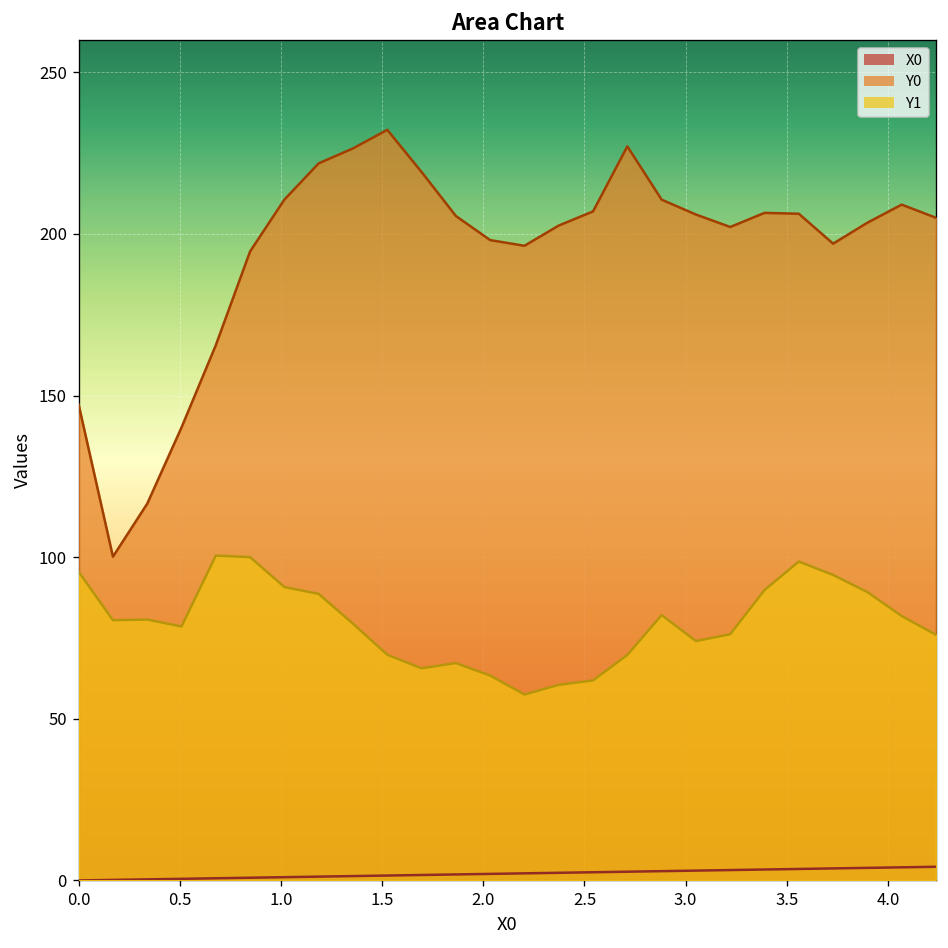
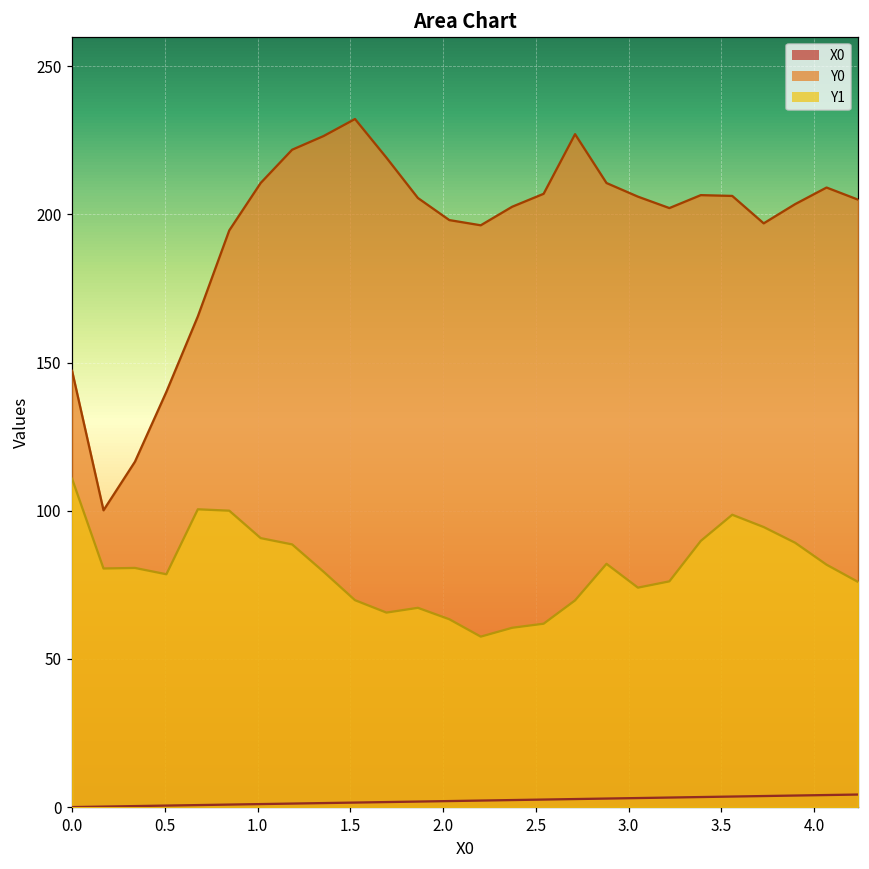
Y1, 0.0: 96 -> 111
